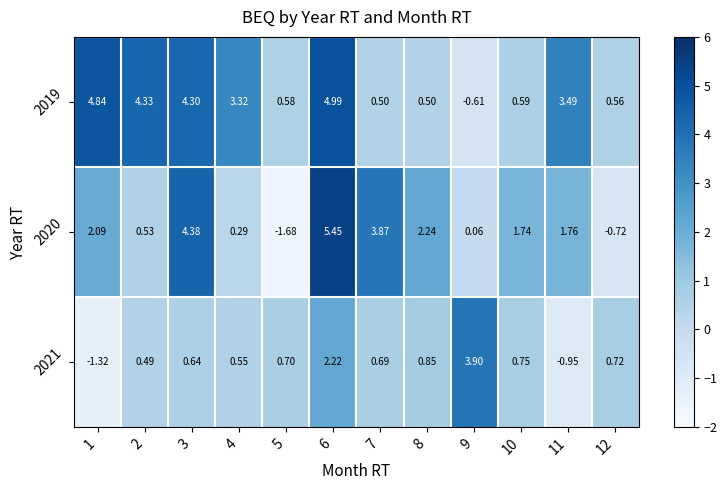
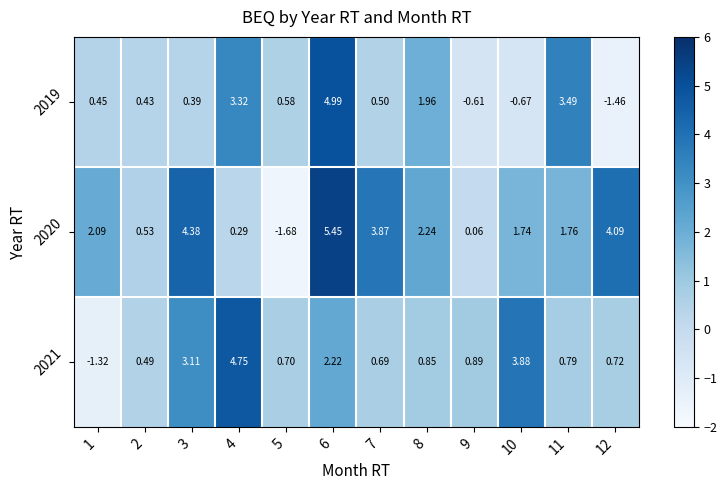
2019, 1: 4.84 -> 0.45
2019, 2: 4.33 -> 0.43
2019, 3: 4.30 -> 0.39
2019, 8: 0.50 -> 1.96
2019, 10: 0.59 -> -0.67
2019, 12: 0.56 -> -1.46
2020, 12: -0.72 -> 4.09
2021, 3: 0.64 -> 3.11
2021, 4: 0.55 -> 4.75
2021, 9: 3.90 -> 0.89
2021, 10: 0.75 -> 3.88
2021, 11: -0.95 -> 0.79
